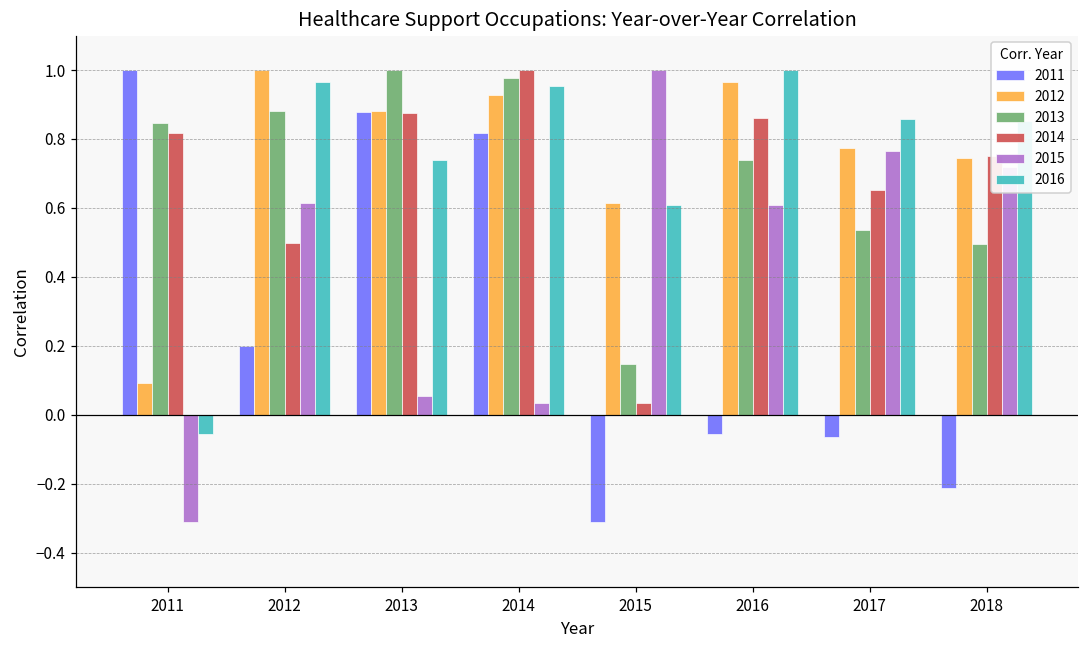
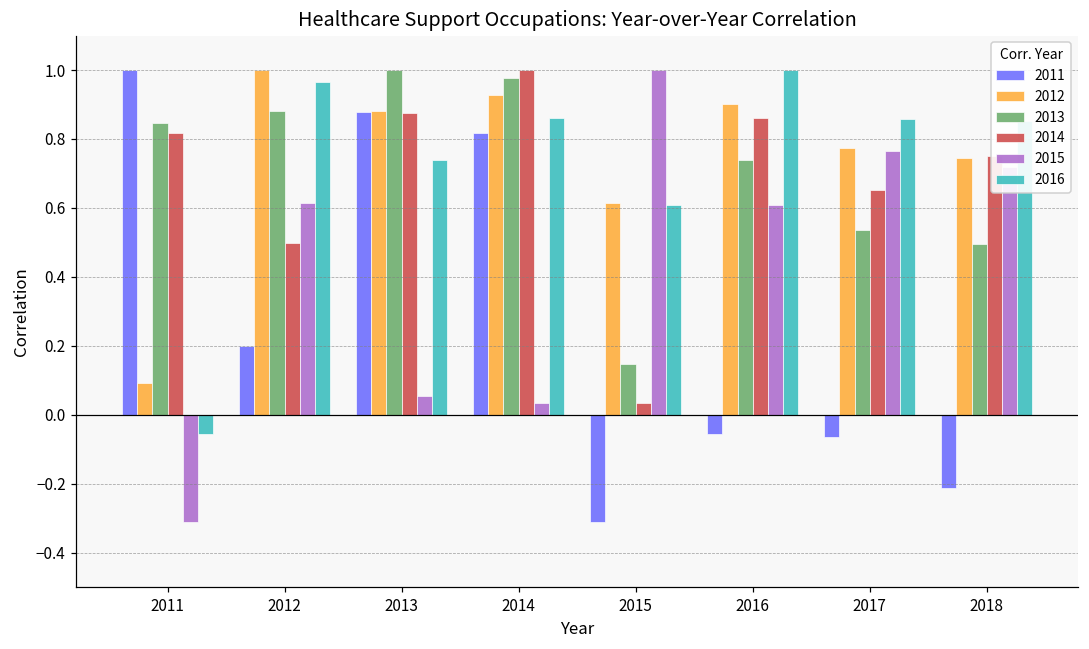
2016, 2014: 0.95 -> 0.86
2012, 2016: 0.97 -> 0.90
